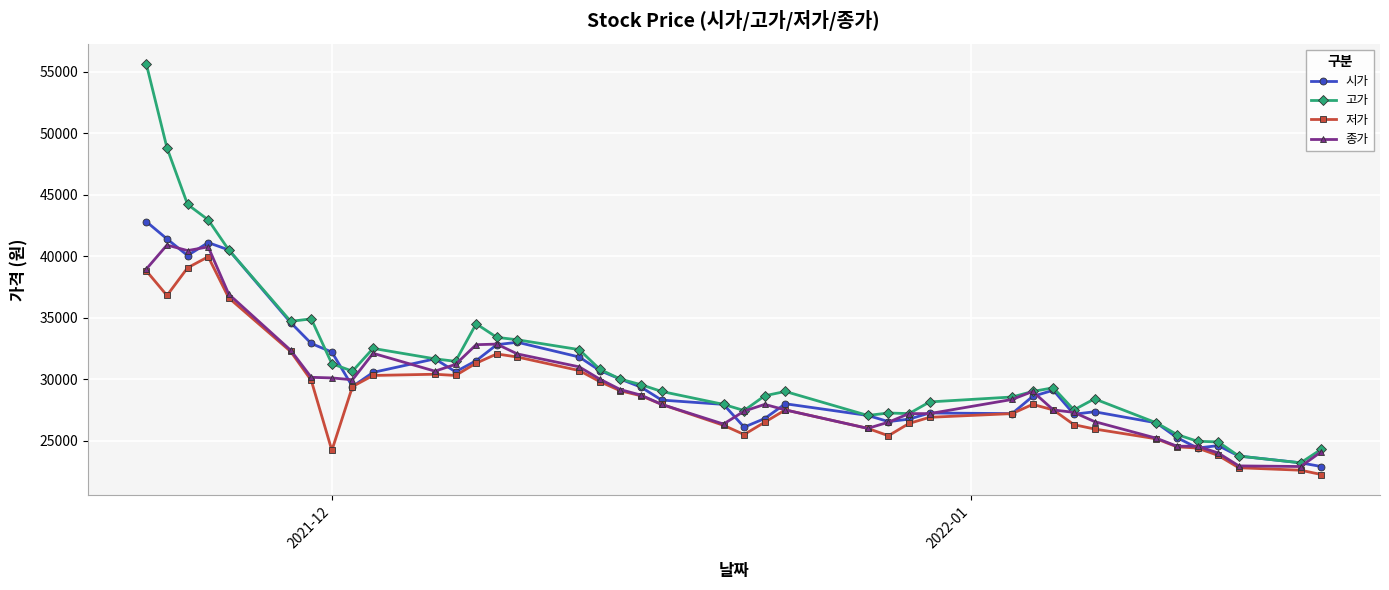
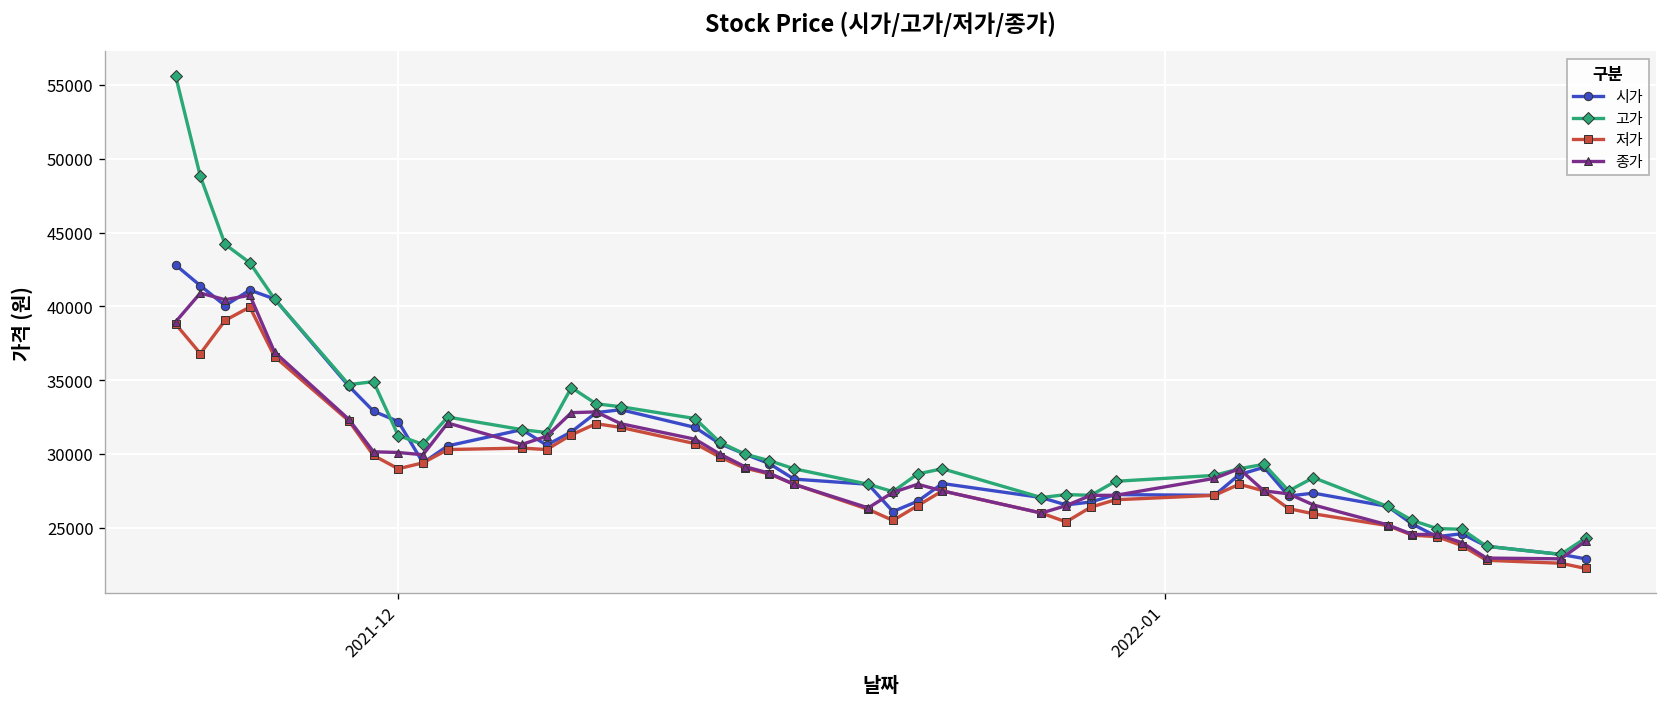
저가, 2021-12: 24200 -> 29000
